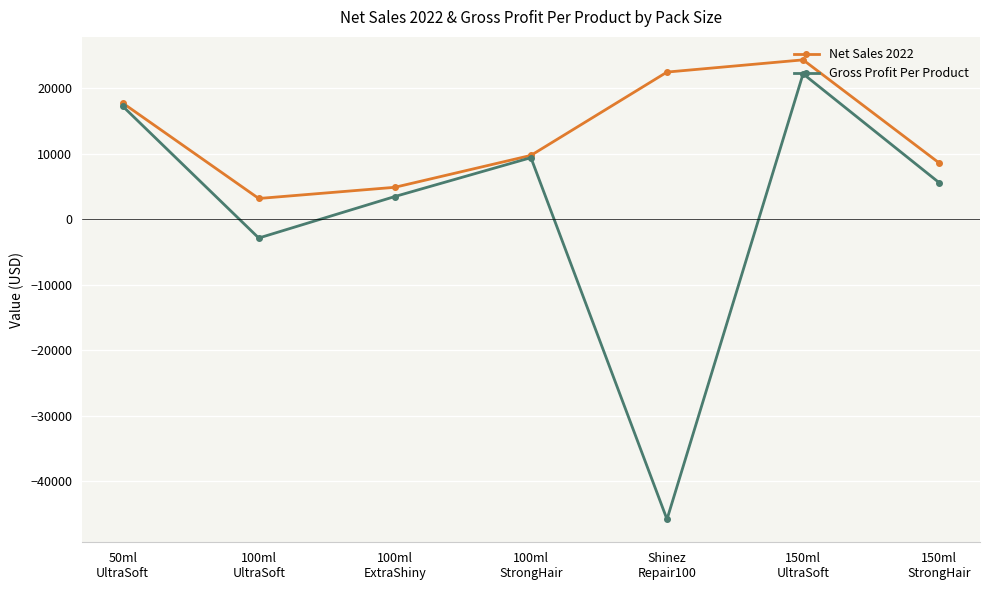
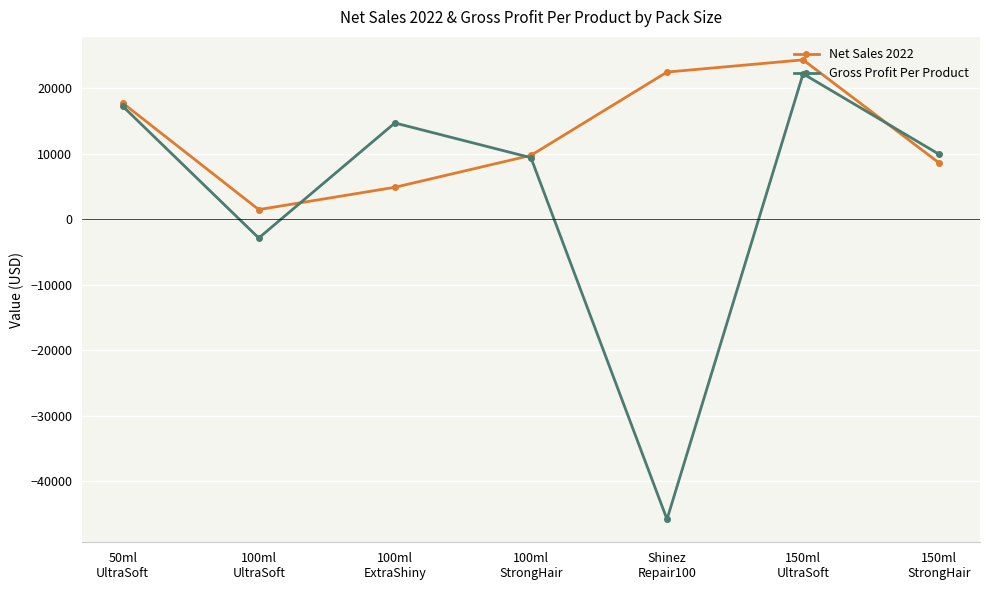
Net Sales 2022, 100ml UltraSoft: 3000 -> 1000
Gross Profit Per Product, 100ml ExtraShiny: 3000 -> 15000
Gross Profit Per Product, 150ml StrongHair: 6000 -> 10000
